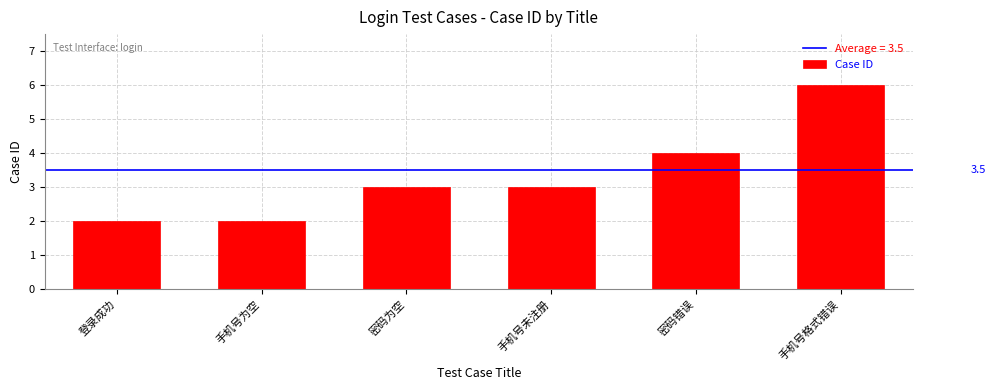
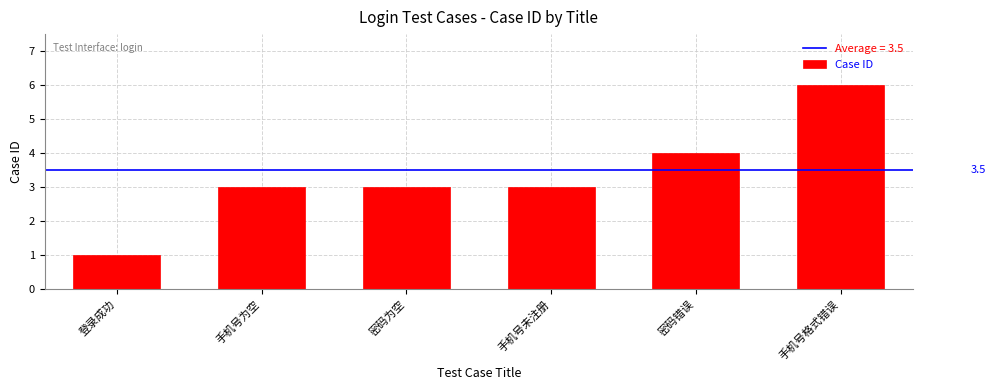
登录成功: 2 -> 1
手机号为空: 2 -> 3
